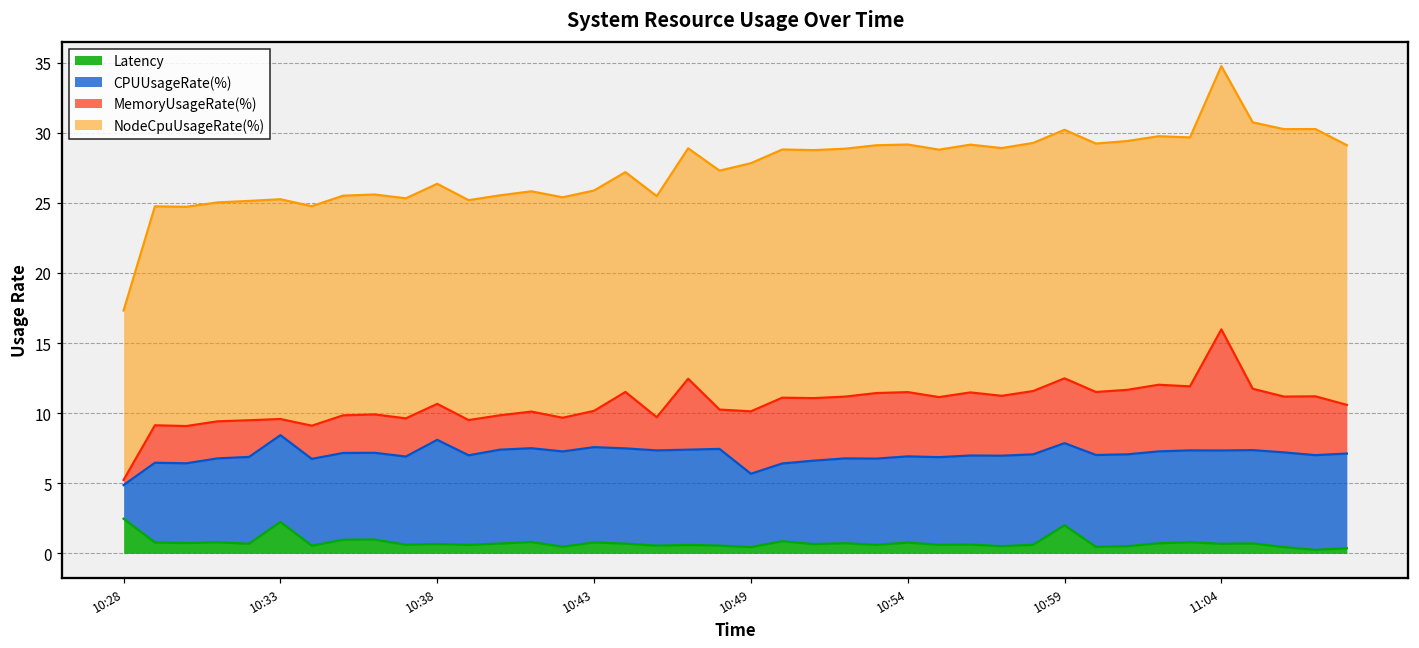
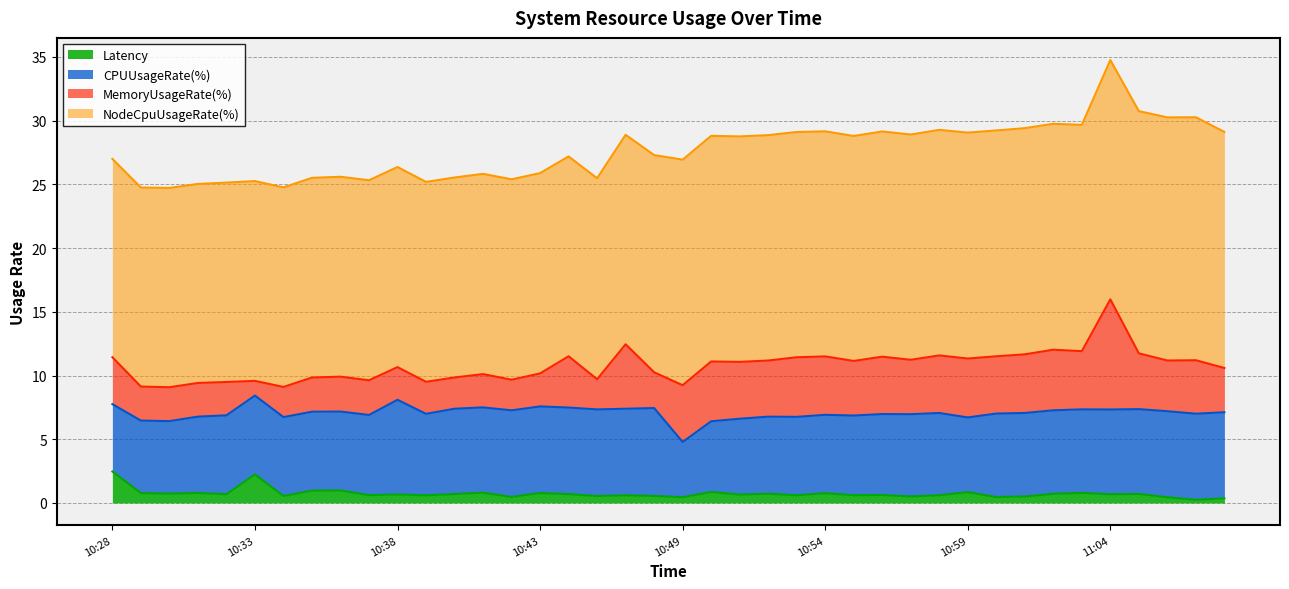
CPUUsageRate(%), 10:28: 2.4 -> 5.3
MemoryUsageRate(%), 10:28: 0.4 -> 3.7
NodeCpuUsageRate(%), 10:28: 12.1 -> 15.6
CPUUsageRate(%), 10:49: 5.2 -> 4.3
Latency, 10:59: 2.0 -> 0.9
